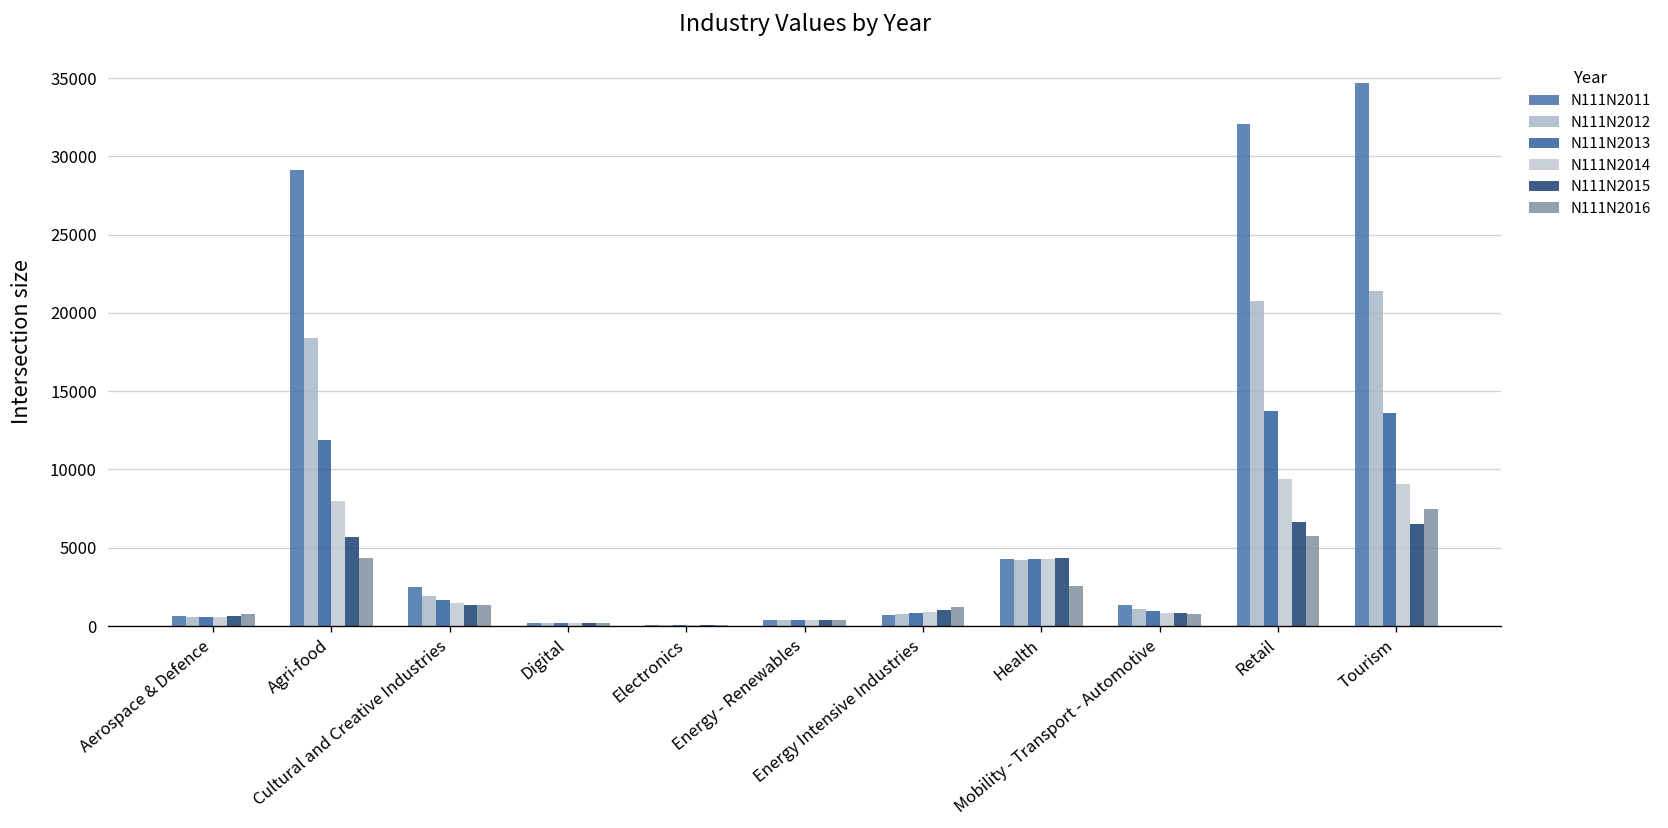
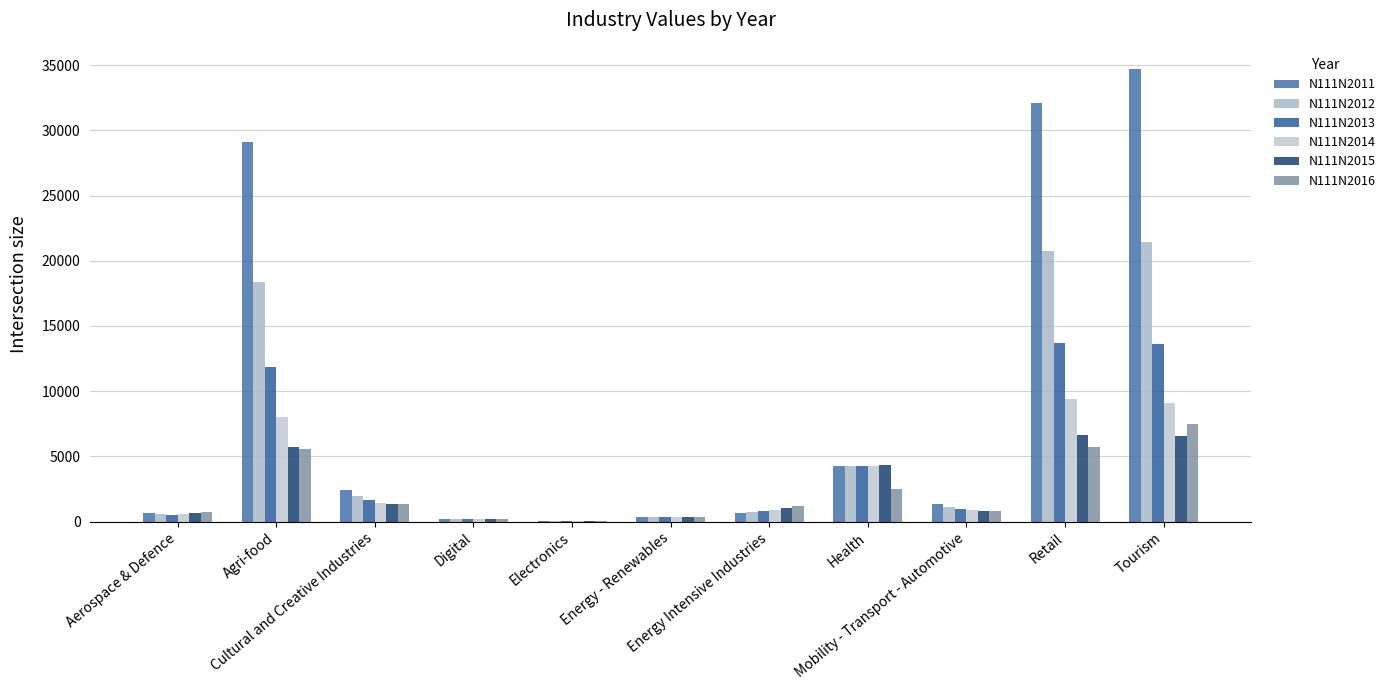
N111N2016, Agri-food: 4300 -> 5500
